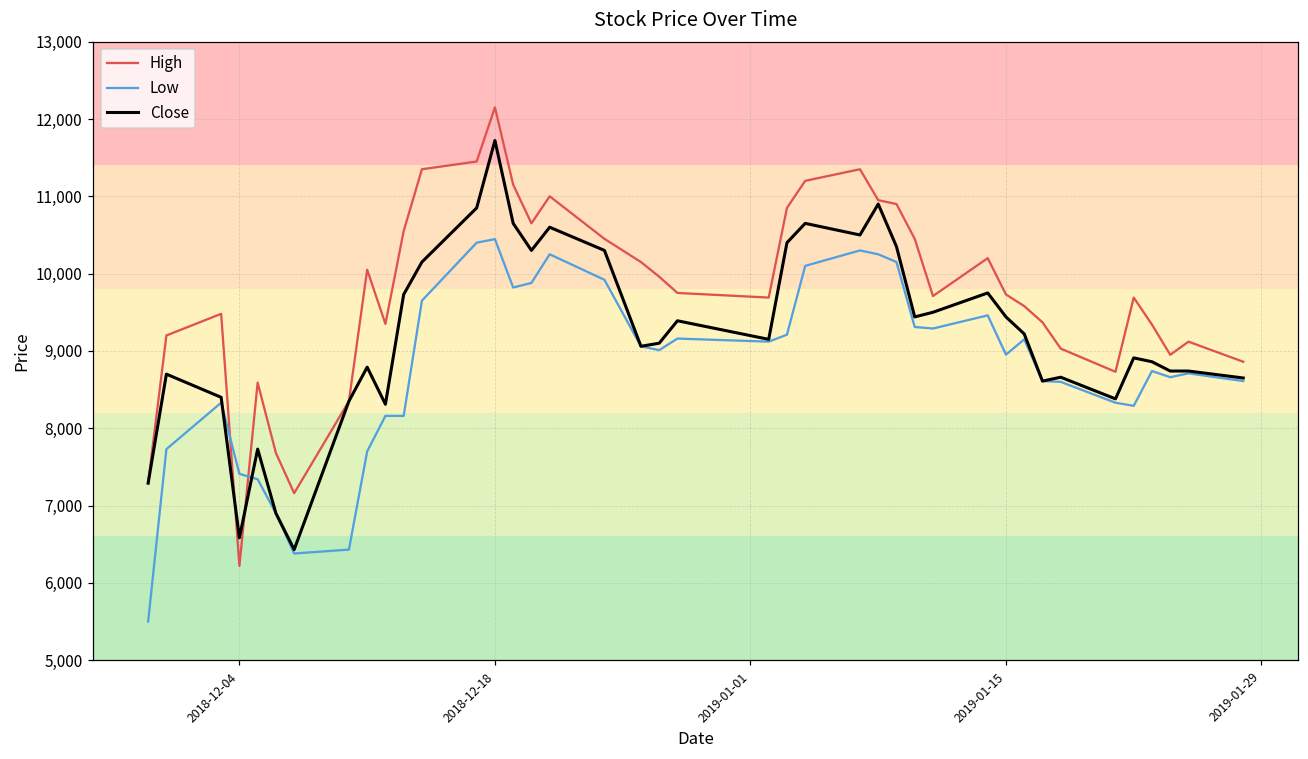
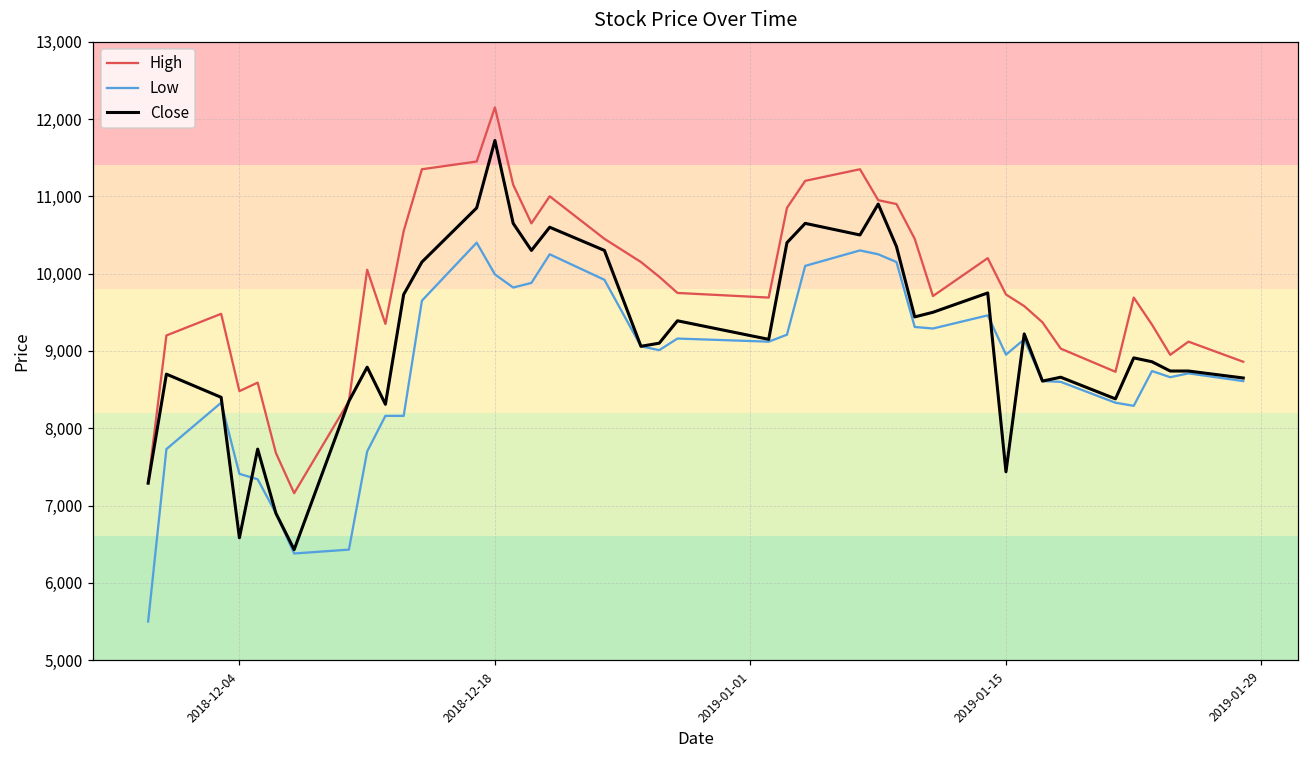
High, 2018-12-04: 6,200 -> 8,500
Low, 2018-12-18: 10,400 -> 10,000
Close, 2019-01-15: 9,400 -> 7,400
